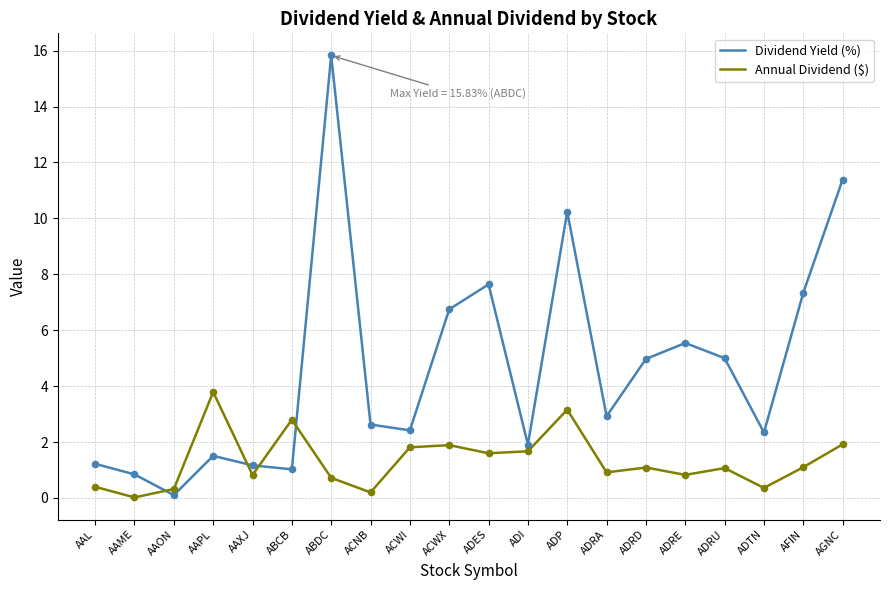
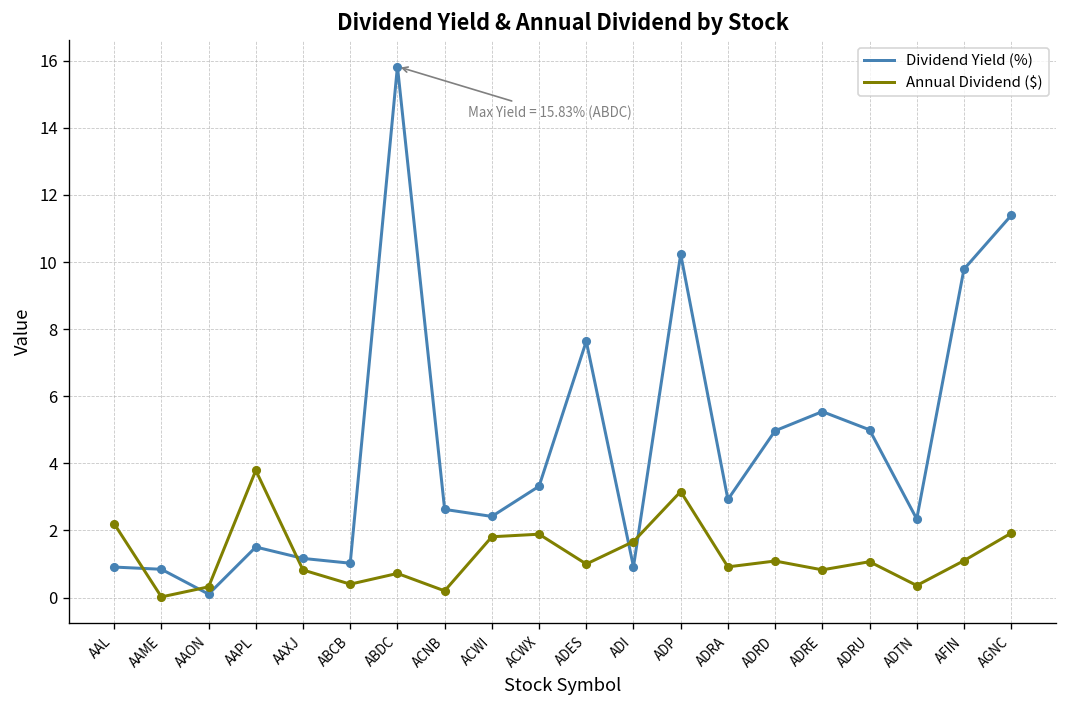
Dividend Yield (%), AAL: 1.2 -> 0.9
Annual Dividend ($), AAL: 0.4 -> 2.2
Annual Dividend ($), ABCB: 2.8 -> 0.4
Dividend Yield (%), ACWX: 6.7 -> 3.3
Annual Dividend ($), ADES: 1.6 -> 1.0
Dividend Yield (%), ADI: 1.9 -> 0.9
Dividend Yield (%), AFIN: 7.3 -> 9.8
